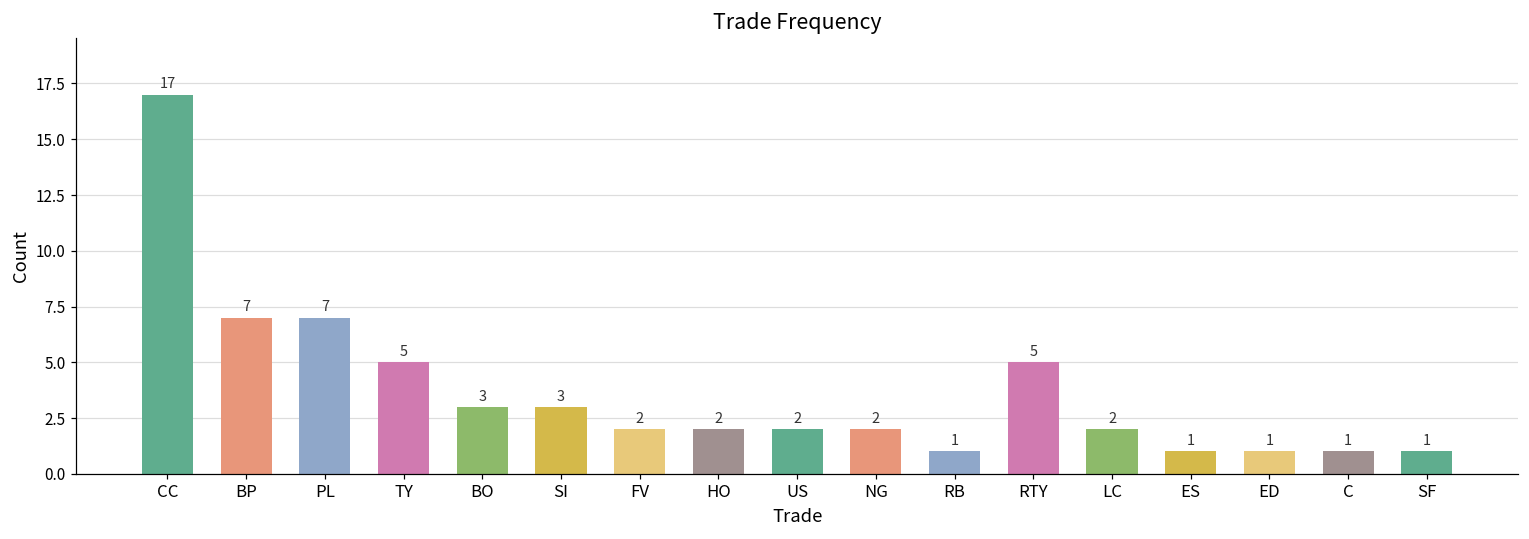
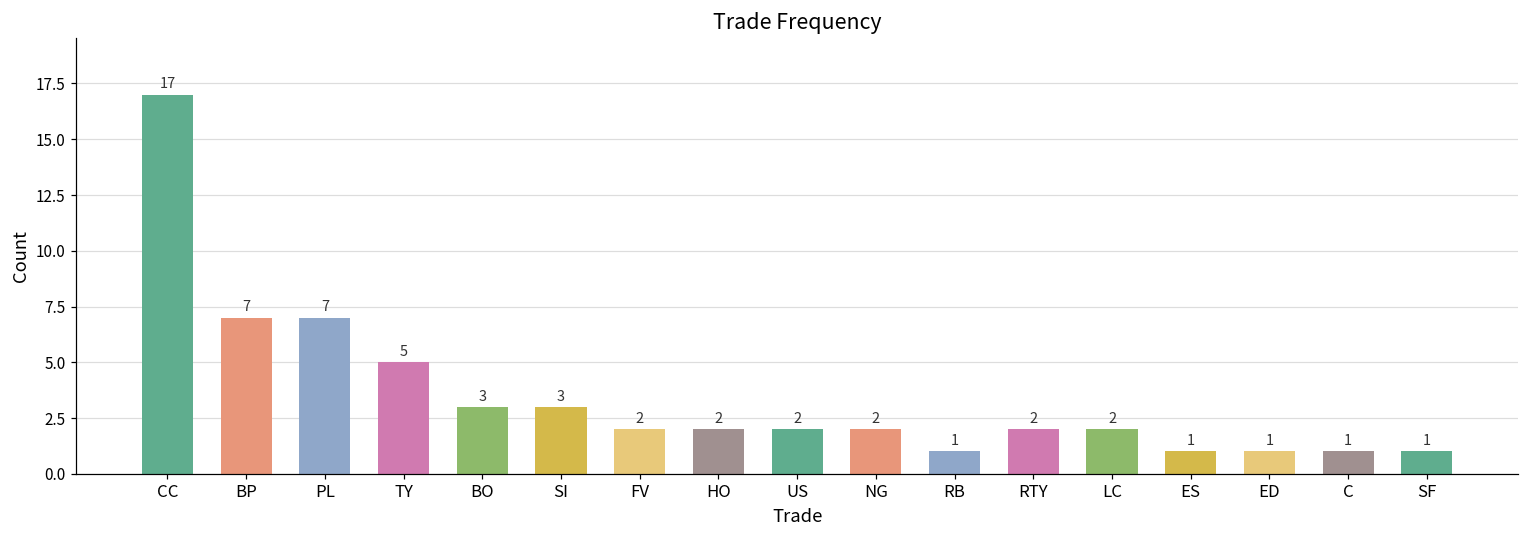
RTY: 5 -> 2
